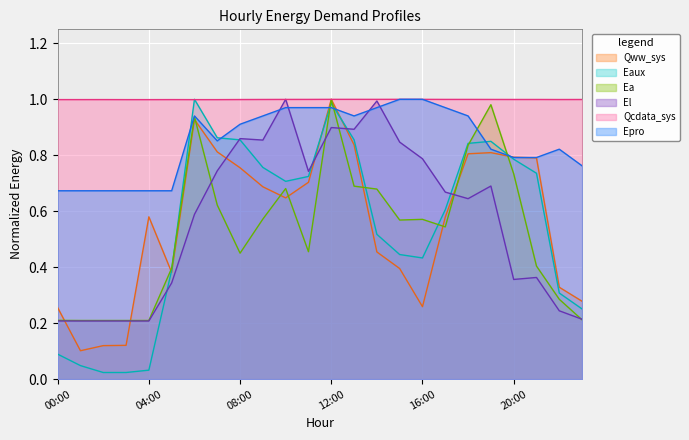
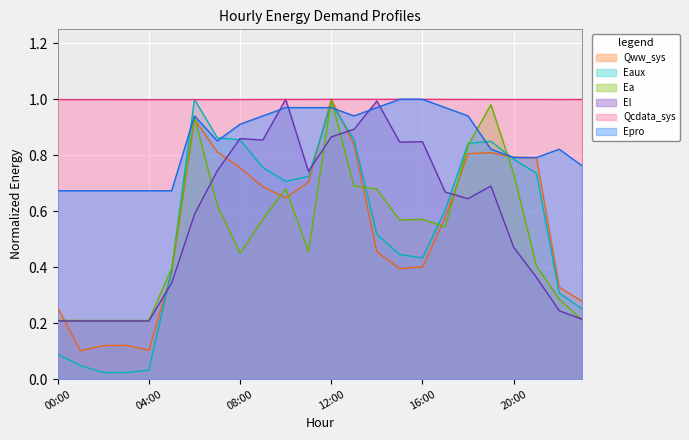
Qww_sys, 04:00: 0.58 -> 0.10
El, 12:00: 0.90 -> 0.87
Qww_sys, 16:00: 0.26 -> 0.40
El, 16:00: 0.79 -> 0.85
El, 20:00: 0.36 -> 0.47
